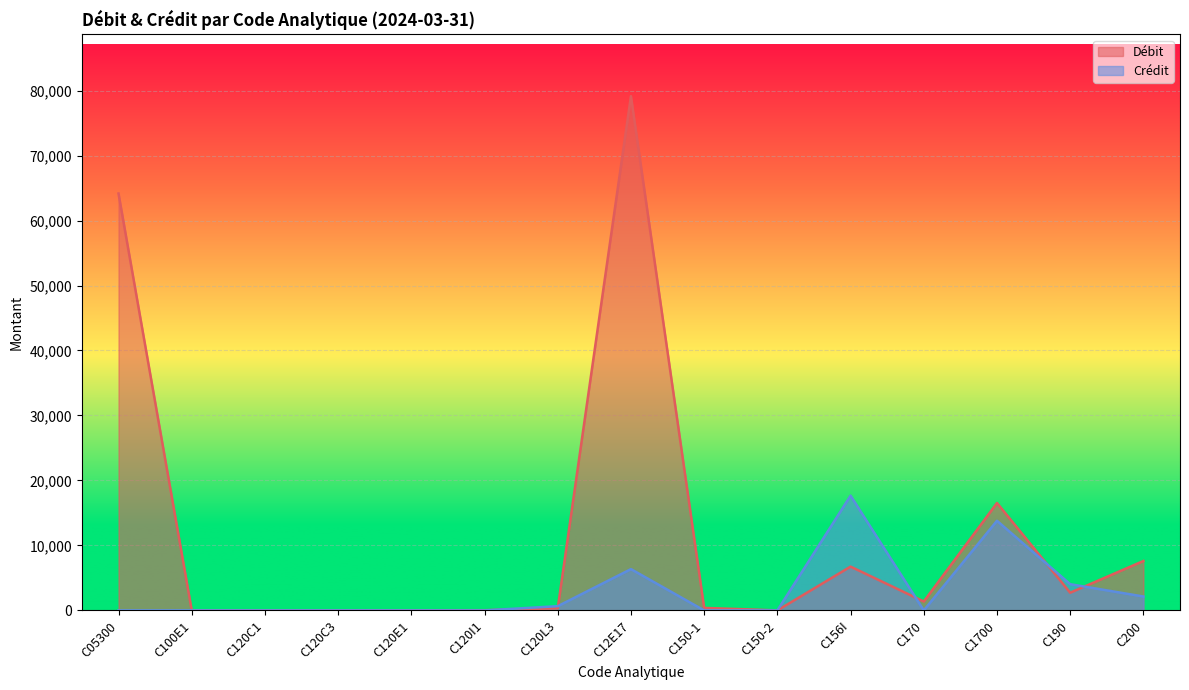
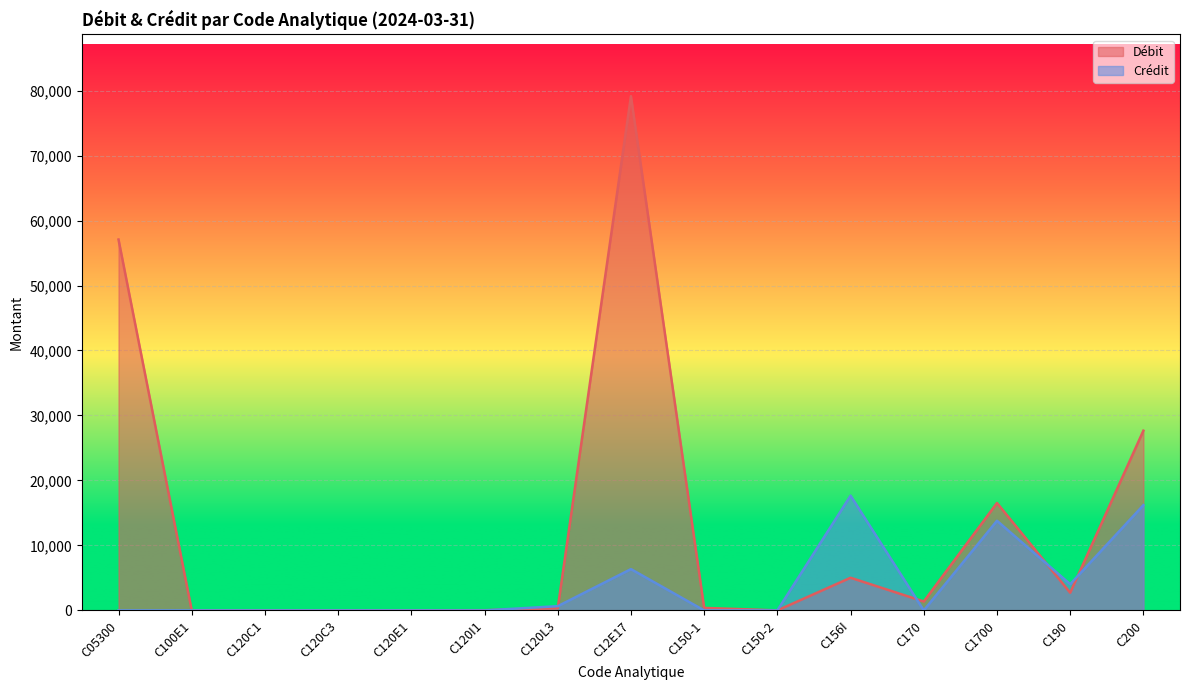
Débit, C05300: 64,000 -> 57,000
Débit, C156I: 7,000 -> 5,000
Débit, C200: 8,000 -> 28,000
Crédit, C200: 2,000 -> 16,000
